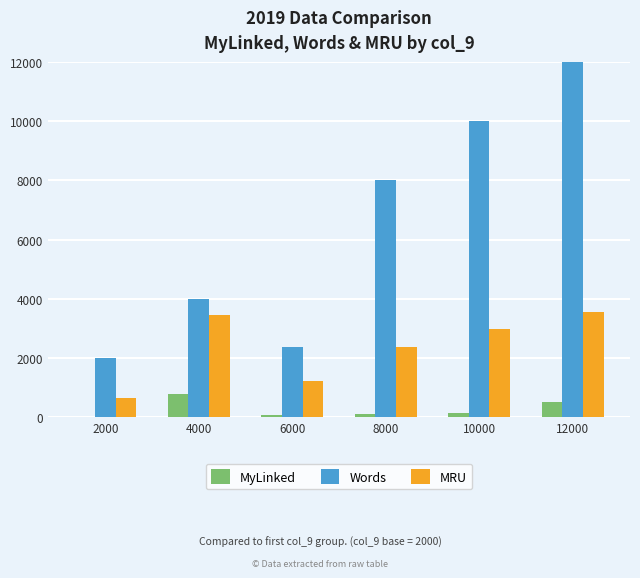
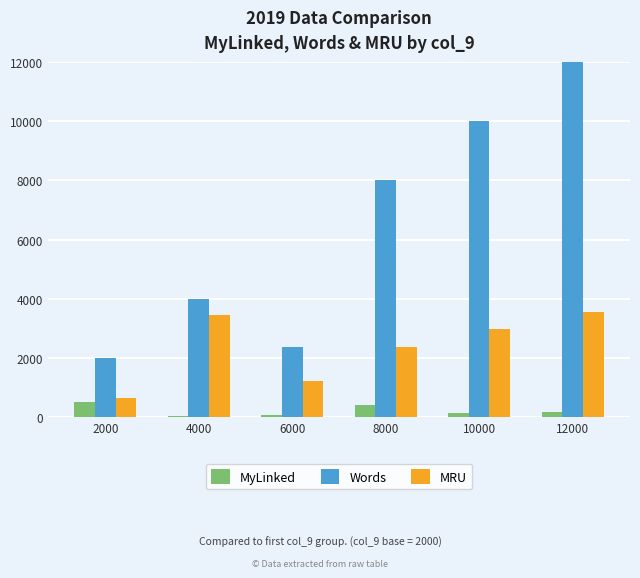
MyLinked, 2000: 0 -> 500
MyLinked, 4000: 800 -> 0
MyLinked, 8000: 100 -> 400
MyLinked, 12000: 500 -> 200
